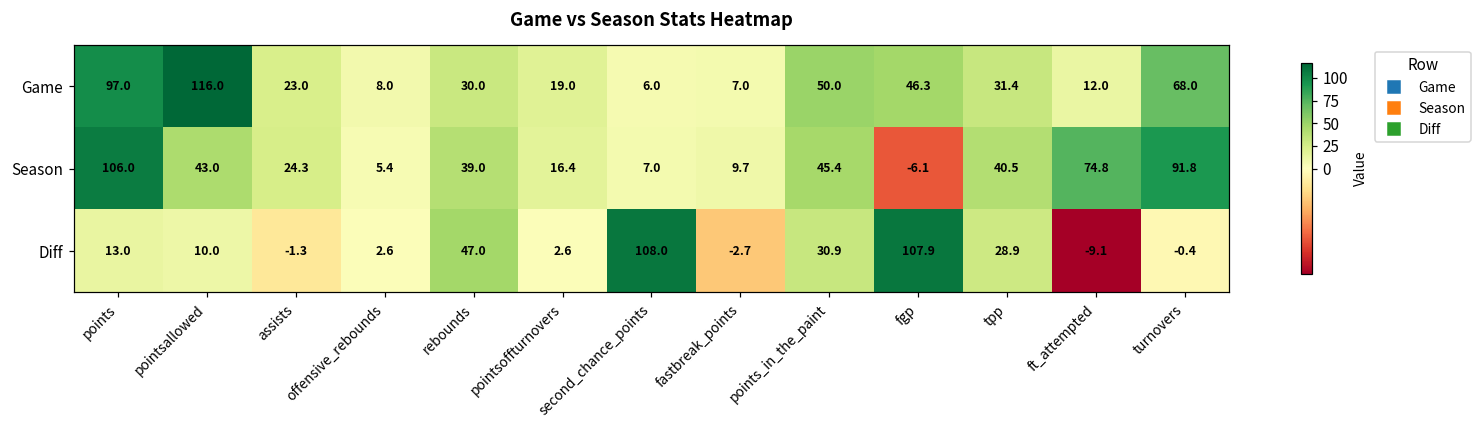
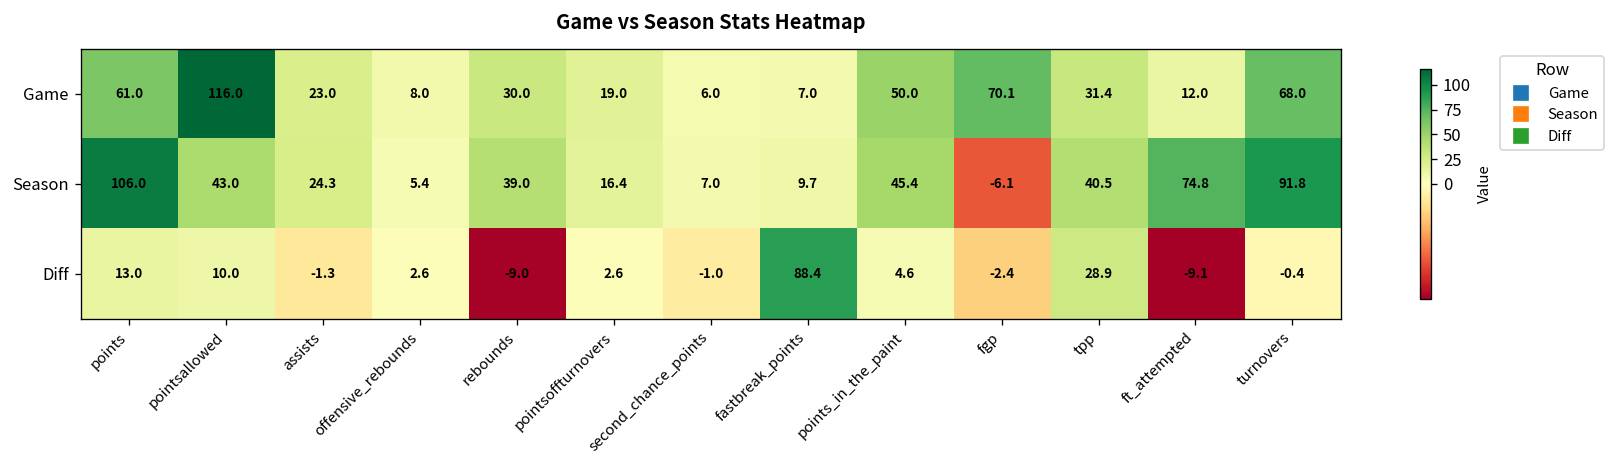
Game, points: 97.0 -> 61.0
Game, fgp: 46.3 -> 70.1
Diff, rebounds: 47.0 -> -9.0
Diff, second_chance_points: 108.0 -> -1.0
Diff, fastbreak_points: -2.7 -> 88.4
Diff, points_in_the_paint: 30.9 -> 4.6
Diff, fgp: 107.9 -> -2.4
